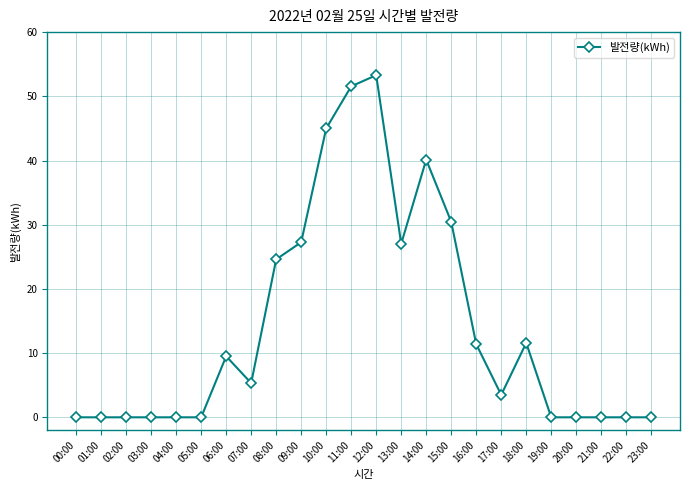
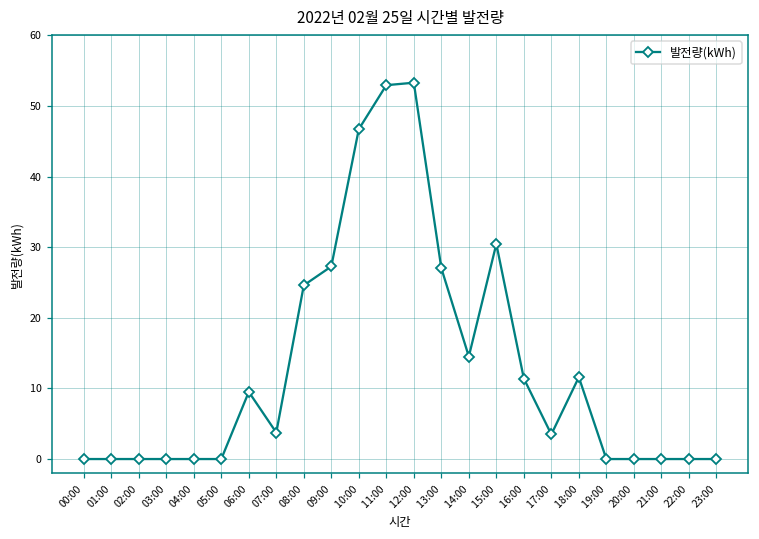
07:00: 5 -> 4
10:00: 45 -> 47
11:00: 52 -> 53
14:00: 40 -> 15
